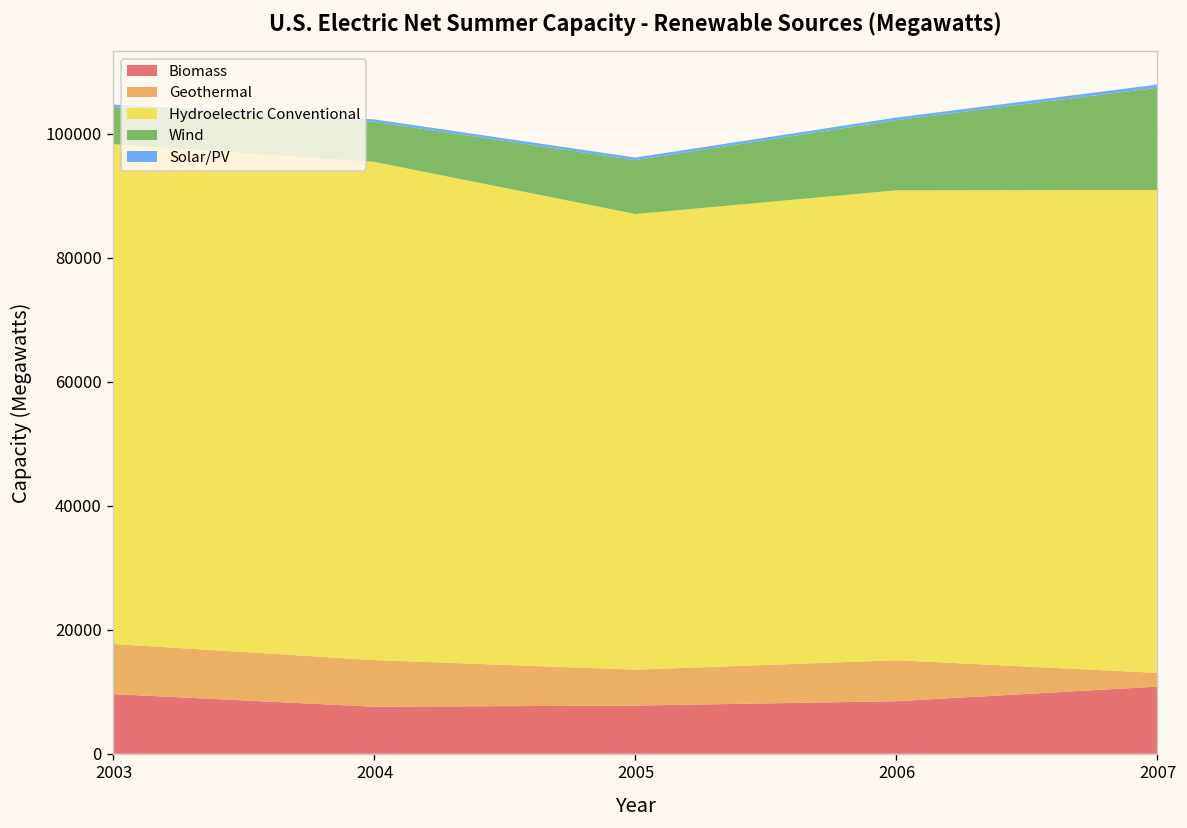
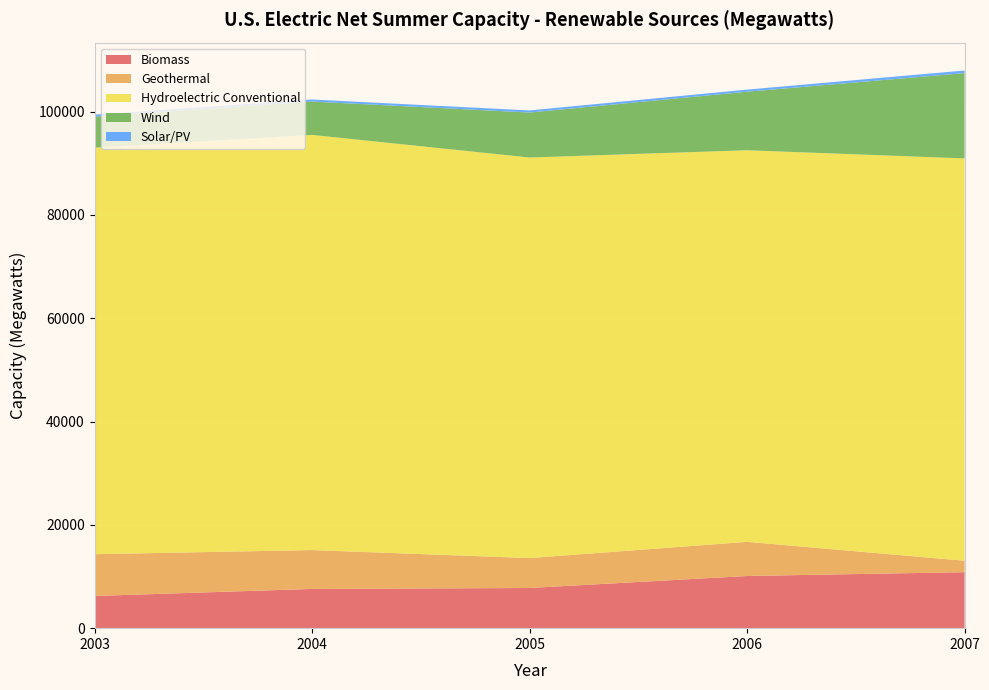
Biomass, 2003: 10000 -> 6000
Hydroelectric Conventional, 2003: 81000 -> 79000
Hydroelectric Conventional, 2005: 74000 -> 78000
Biomass, 2006: 8000 -> 10000
